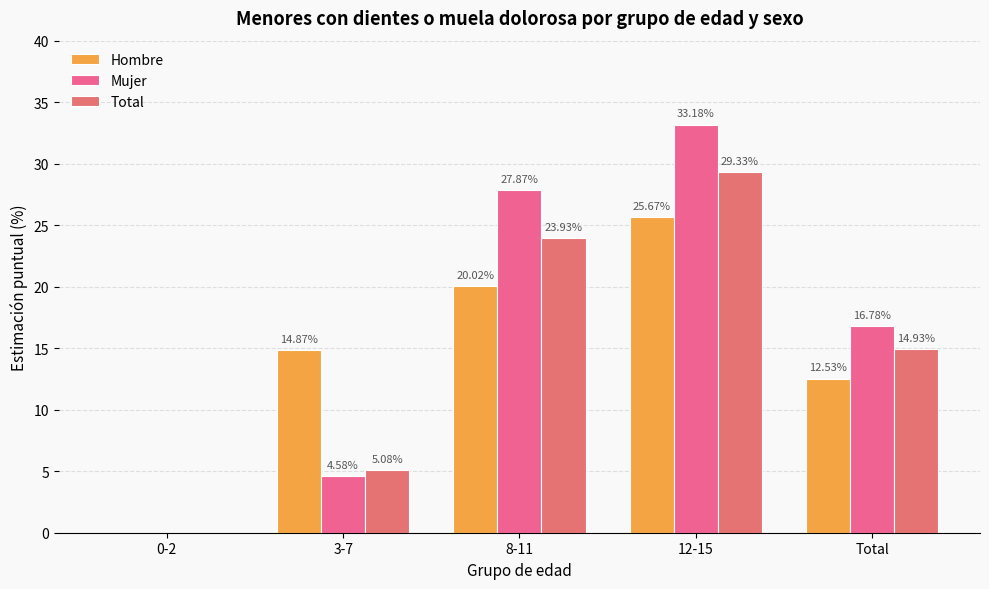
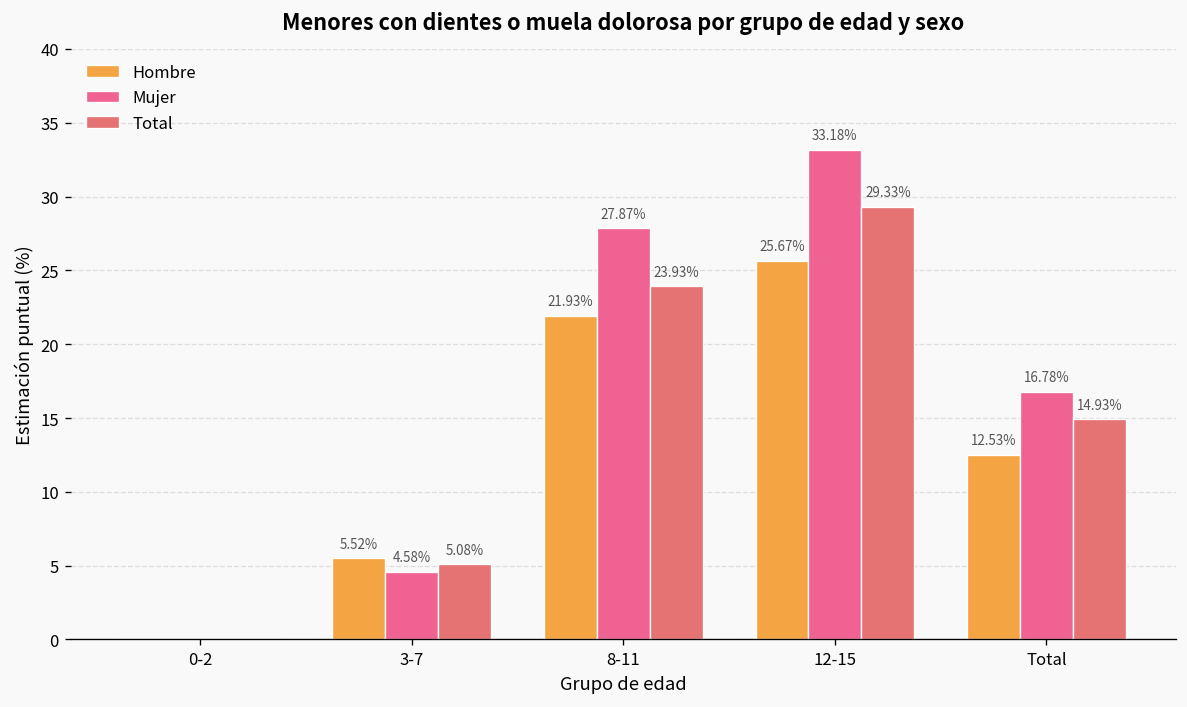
Hombre, 3-7: 14.87% -> 5.52%
Hombre, 8-11: 20.02% -> 21.93%
